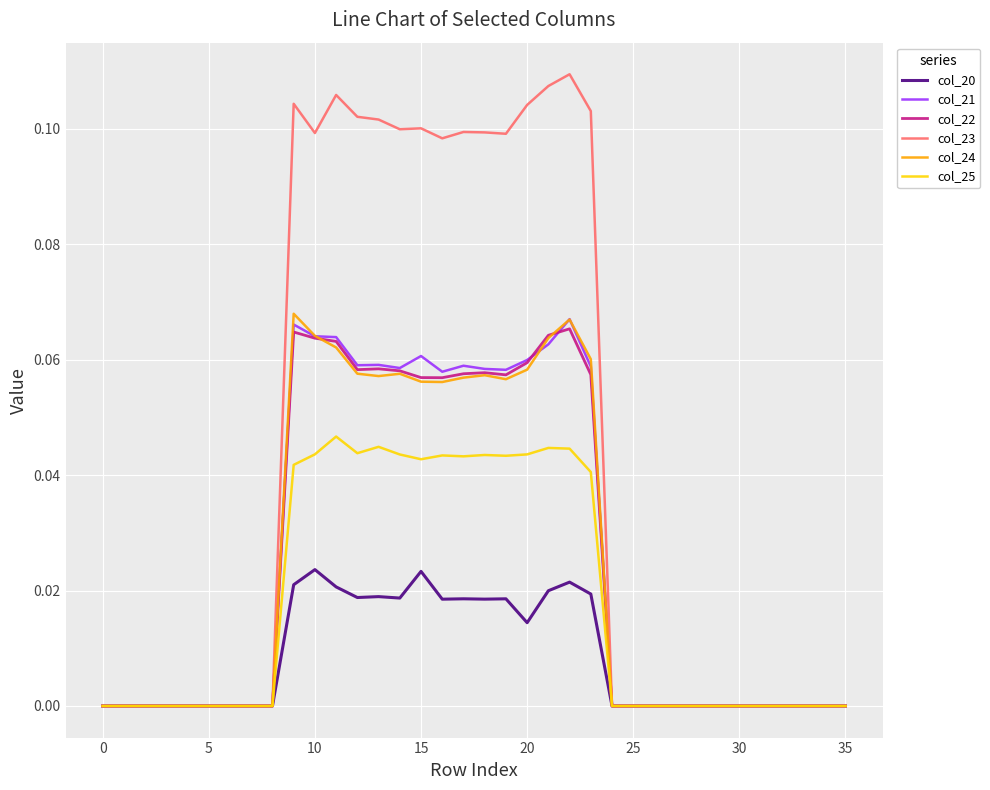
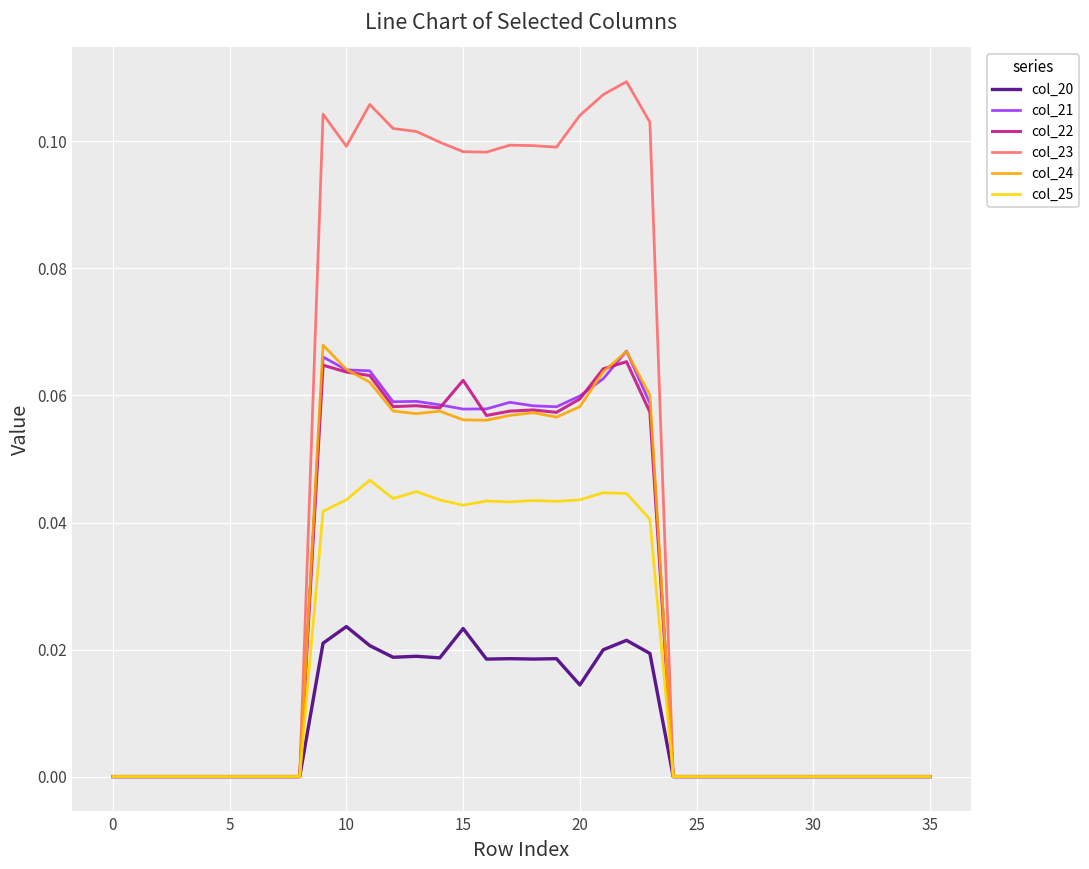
col_21, 15: 0.061 -> 0.058
col_22, 15: 0.057 -> 0.062
col_23, 15: 0.100 -> 0.098
